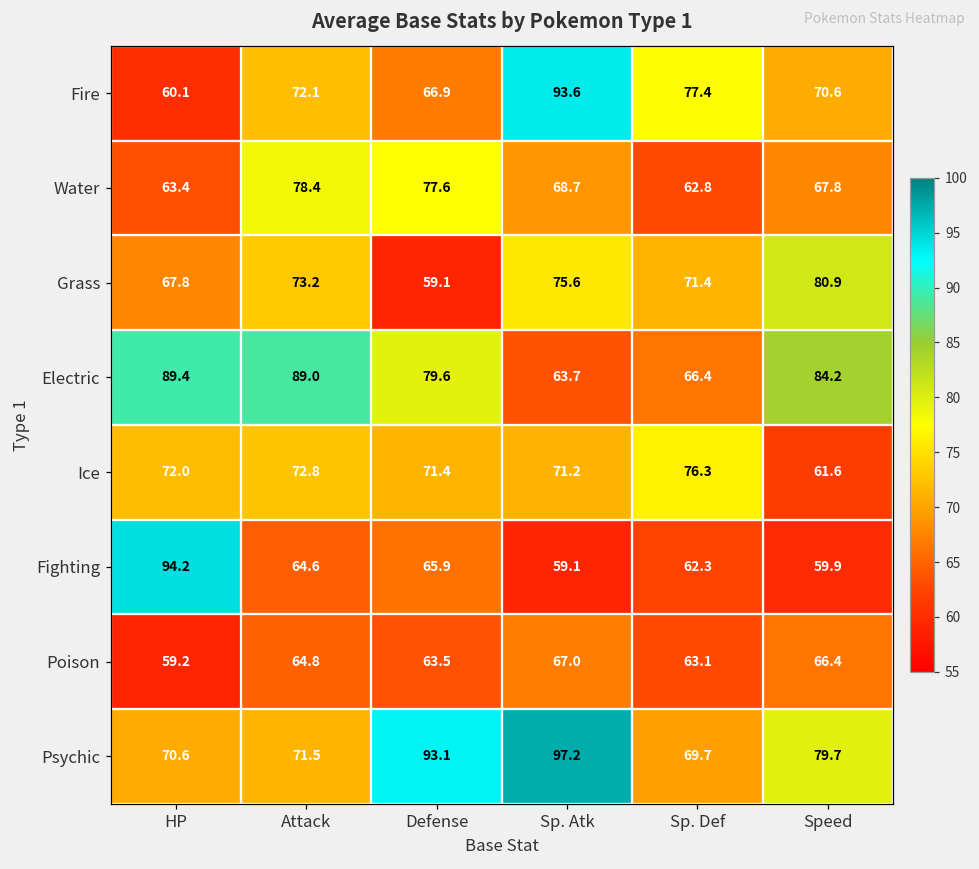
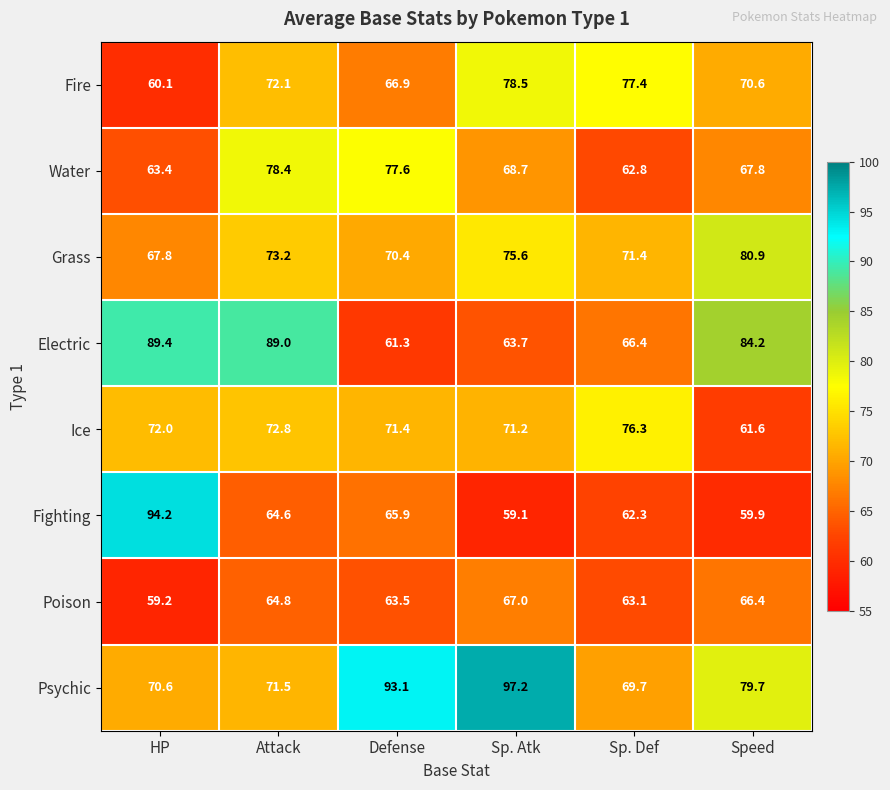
Fire, Sp. Atk: 93.6 -> 78.5
Grass, Defense: 59.1 -> 70.4
Electric, Defense: 79.6 -> 61.3
